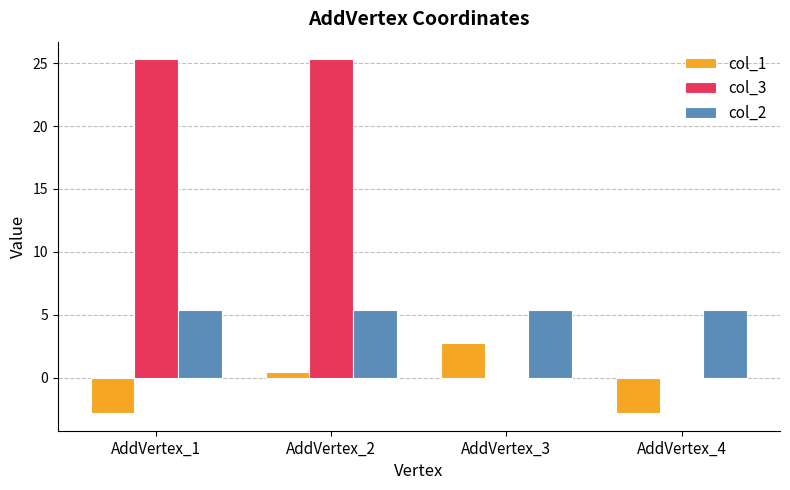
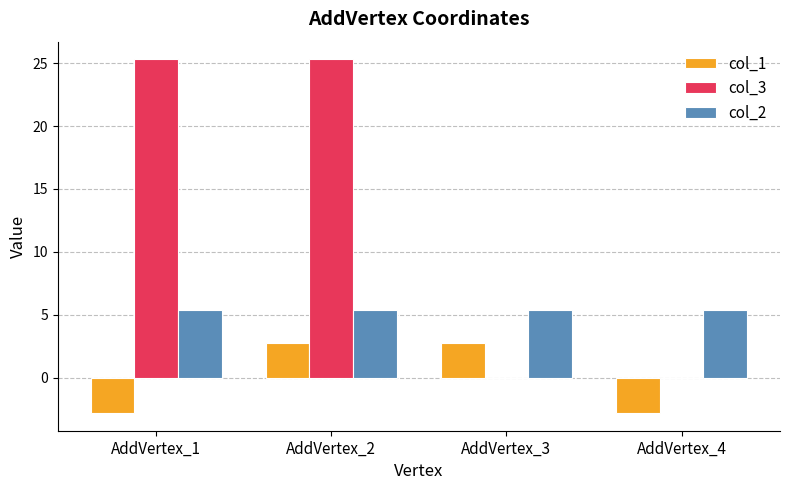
col_1, AddVertex_2: 0.5 -> 2.8
